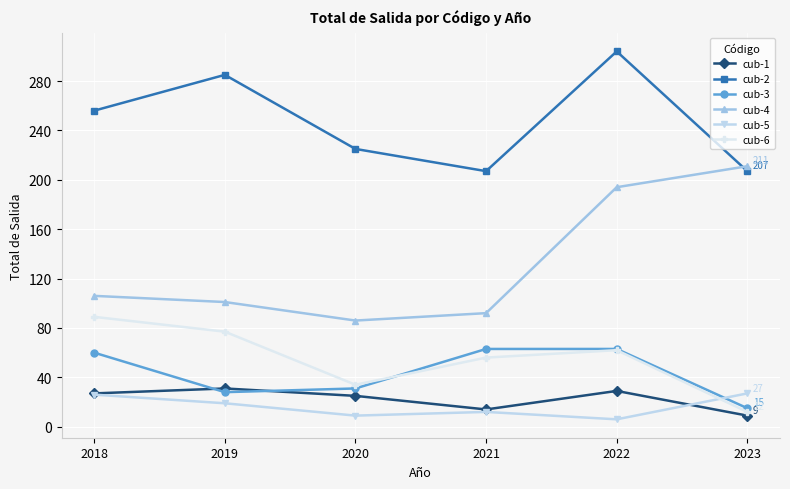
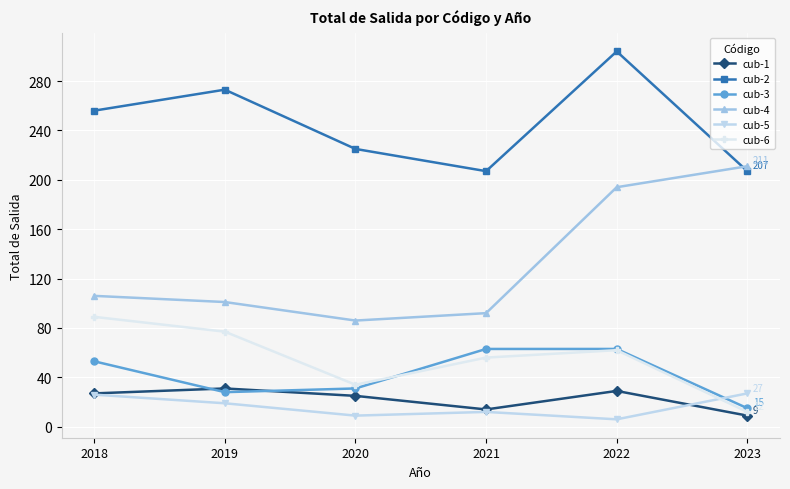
cub-3, 2018: 60 -> 53
cub-2, 2019: 285 -> 273
